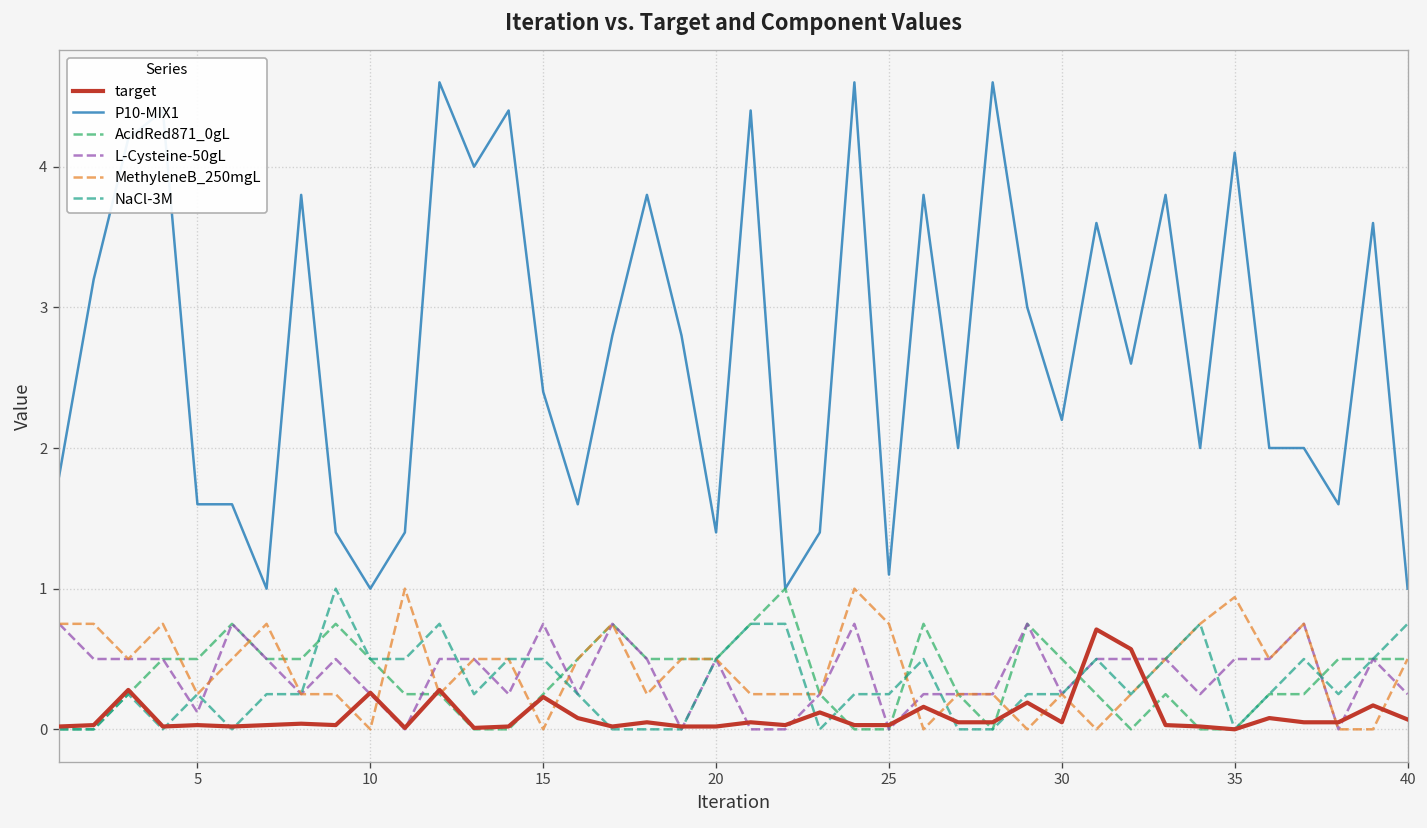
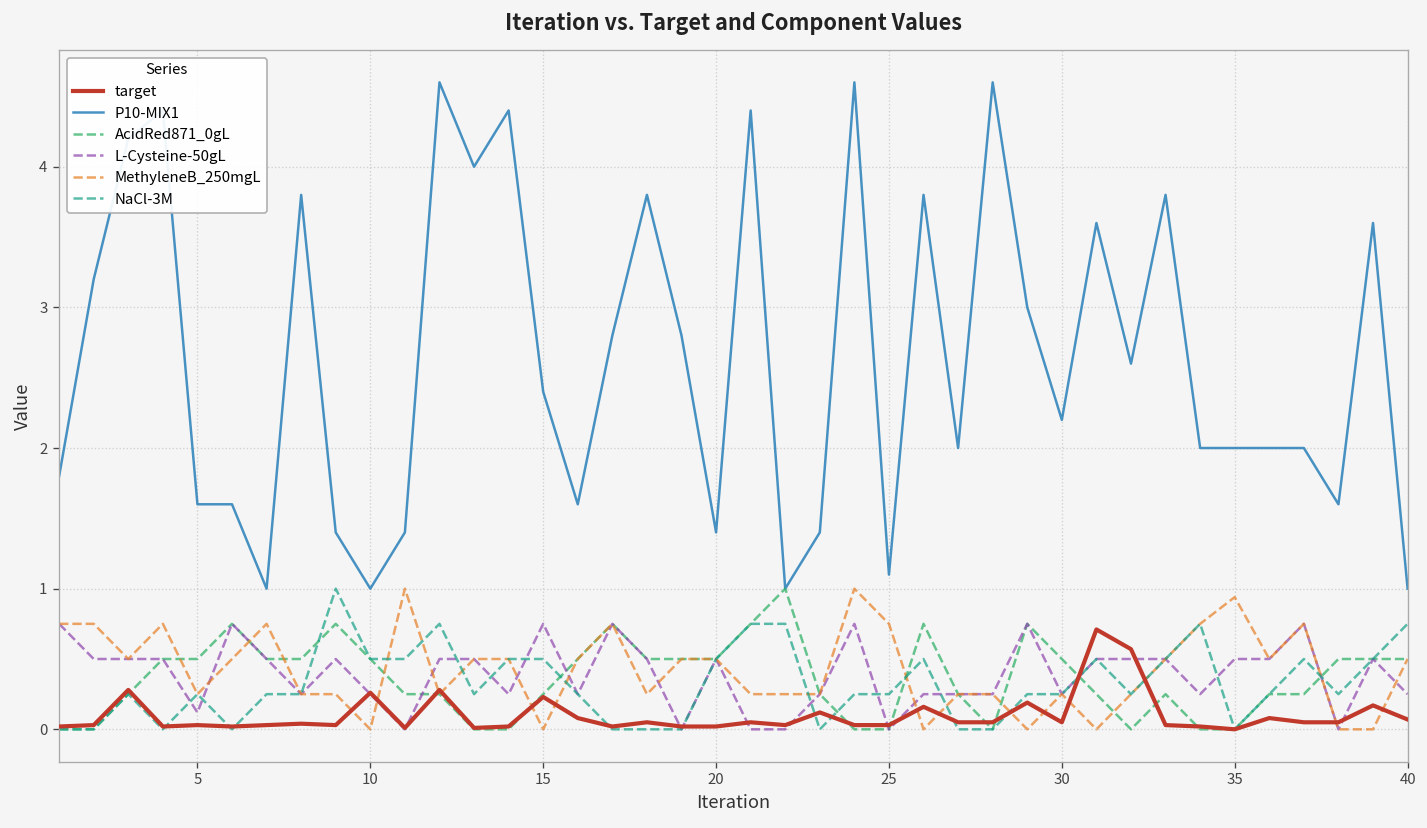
P10-MIX1, 35: 4.1 -> 2.0
